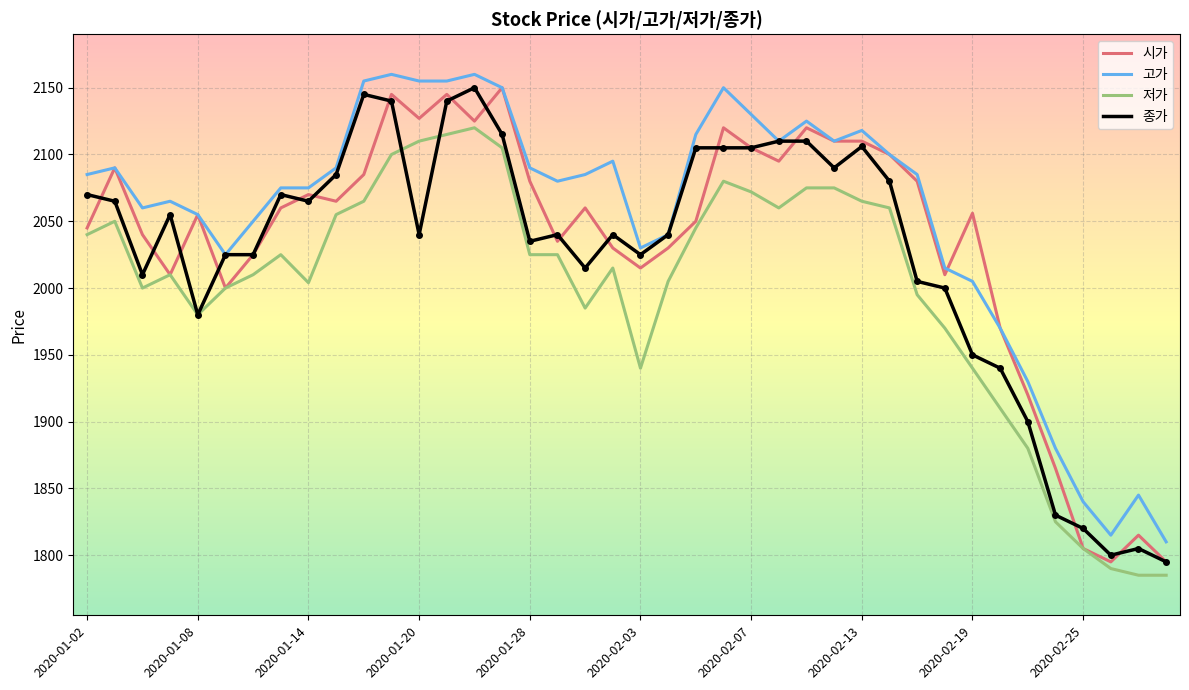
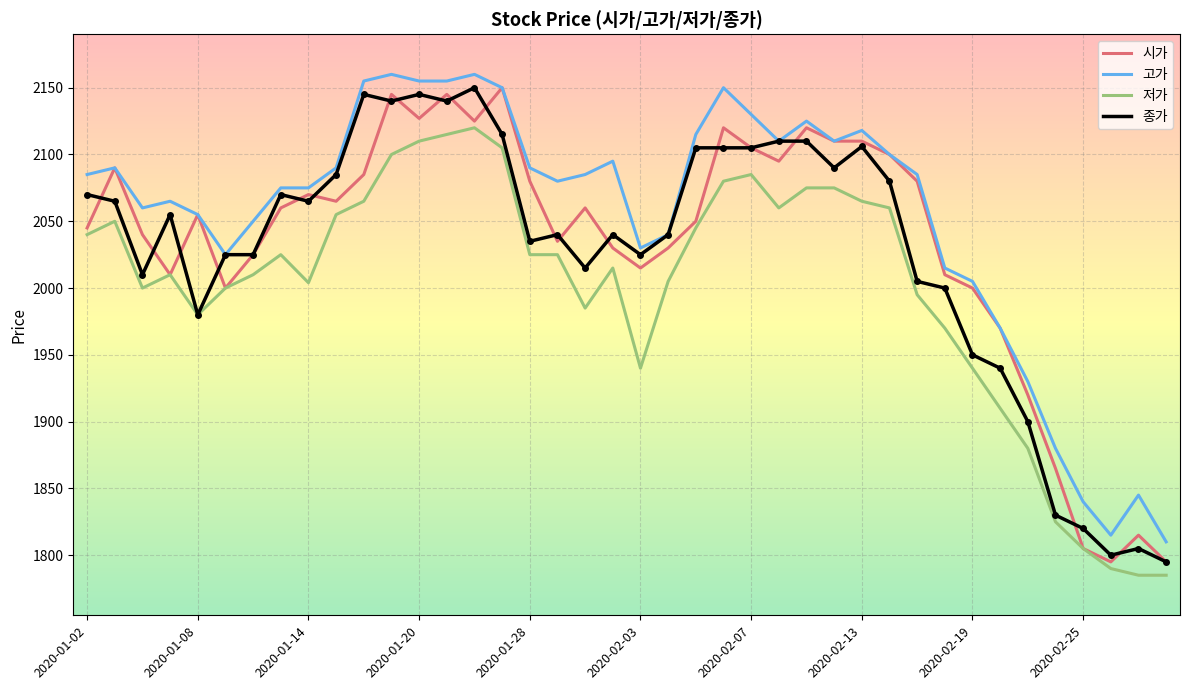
종가, 2020-01-20: 2040 -> 2145
저가, 2020-02-07: 2072 -> 2085
시가, 2020-02-19: 2056 -> 2000
